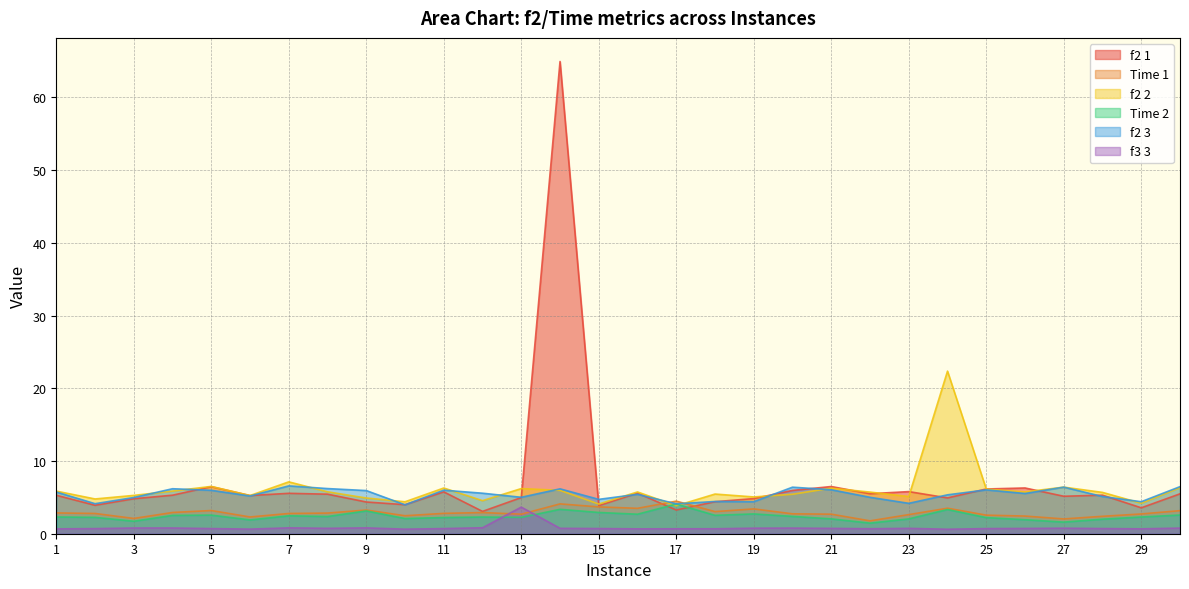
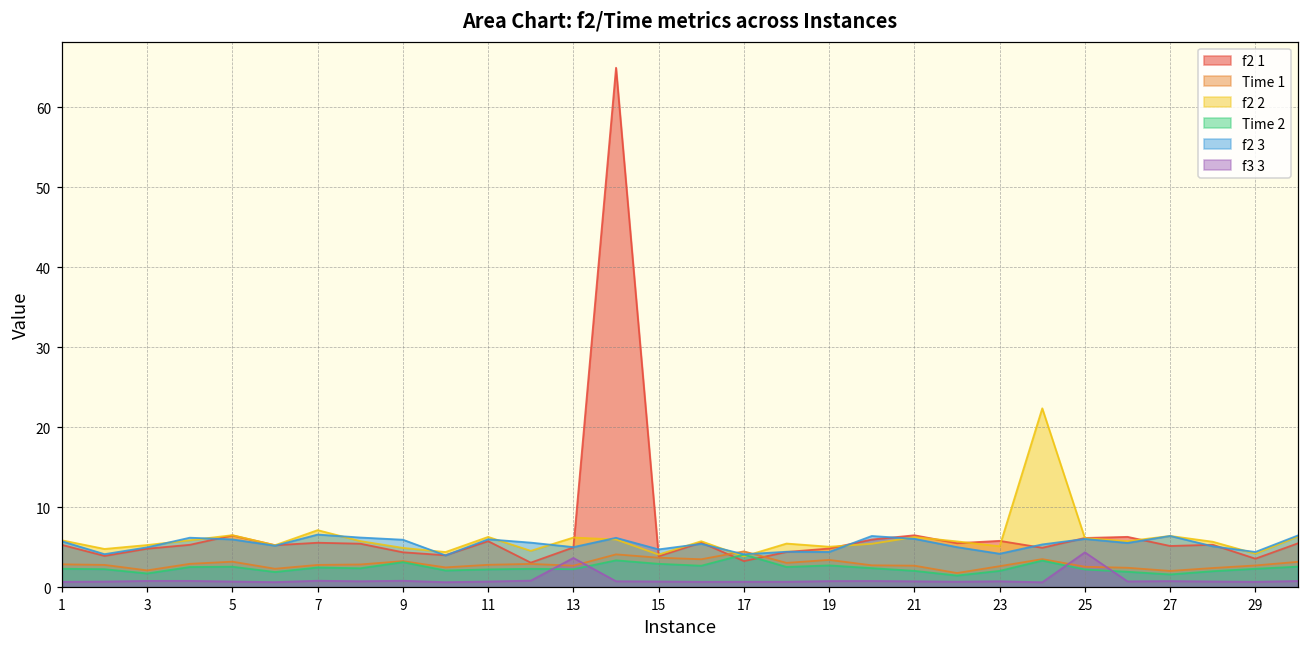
f3 3, 25: 1 -> 4
